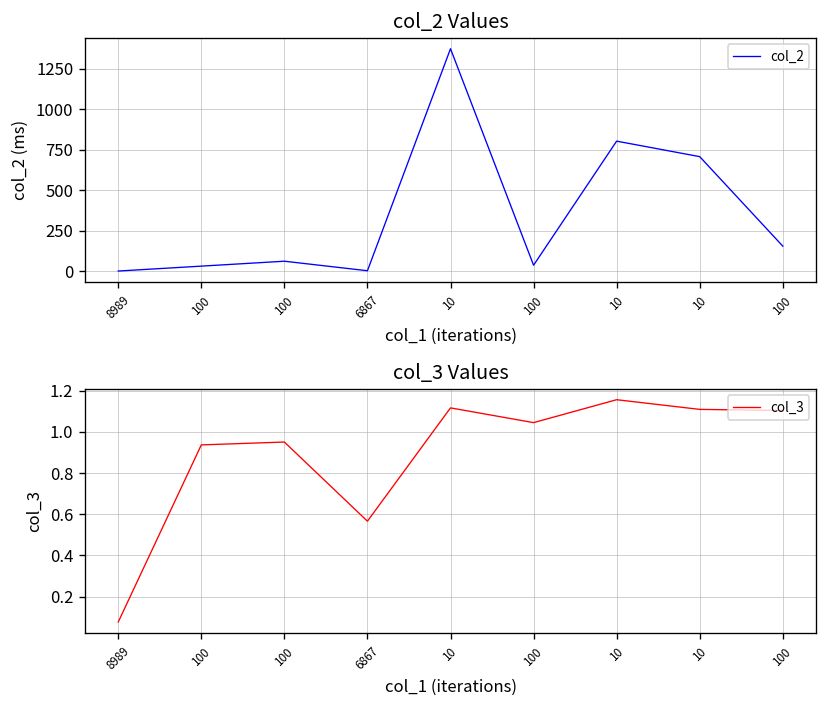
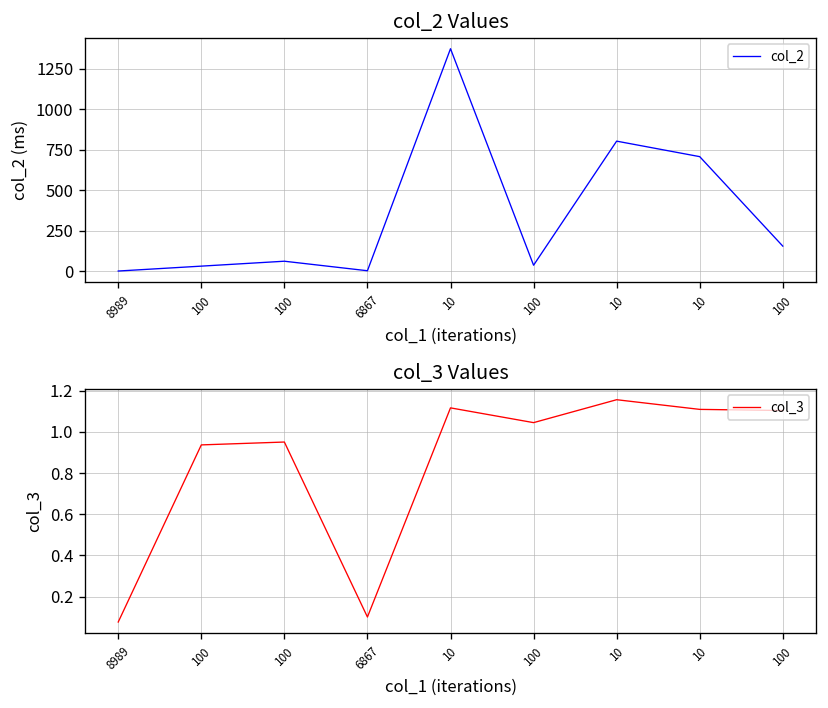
col_3 Values, 6867: 0.57 -> 0.10
